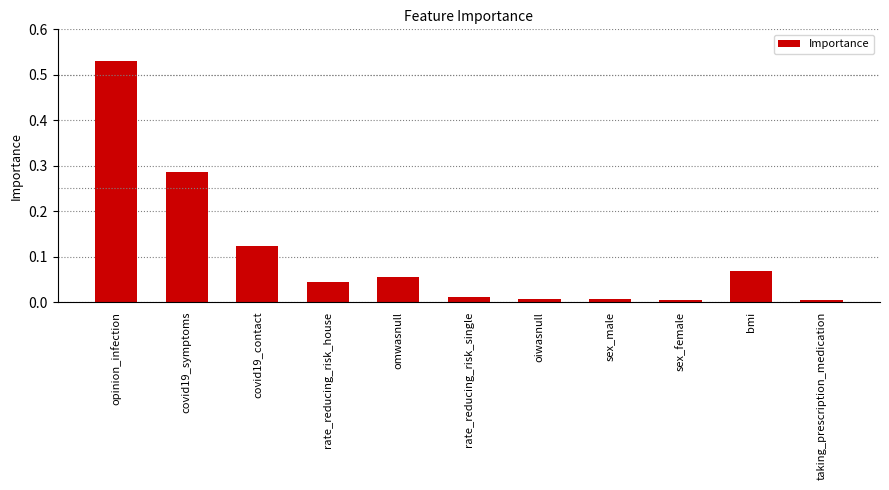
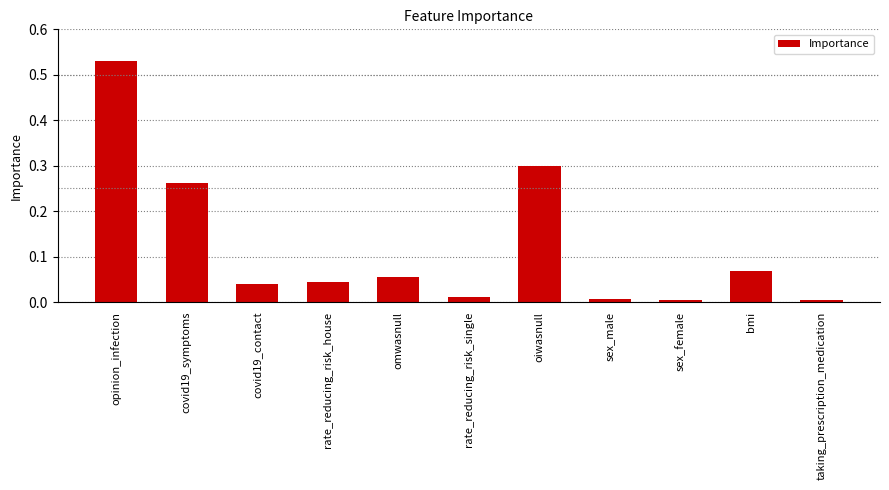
covid19_symptoms: 0.29 -> 0.26
covid19_contact: 0.12 -> 0.04
oiwasnull: 0.01 -> 0.30
